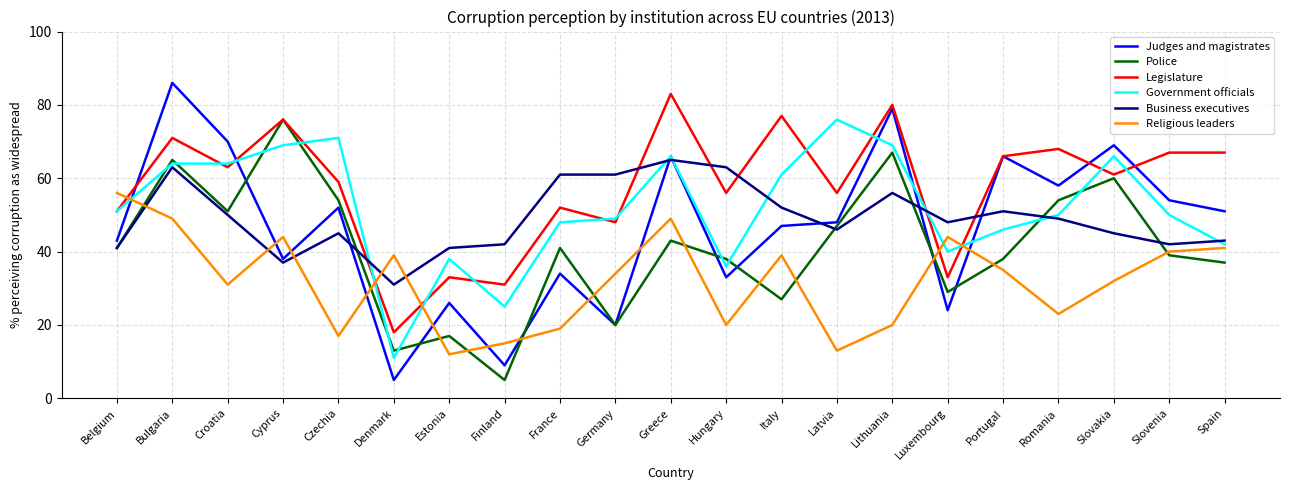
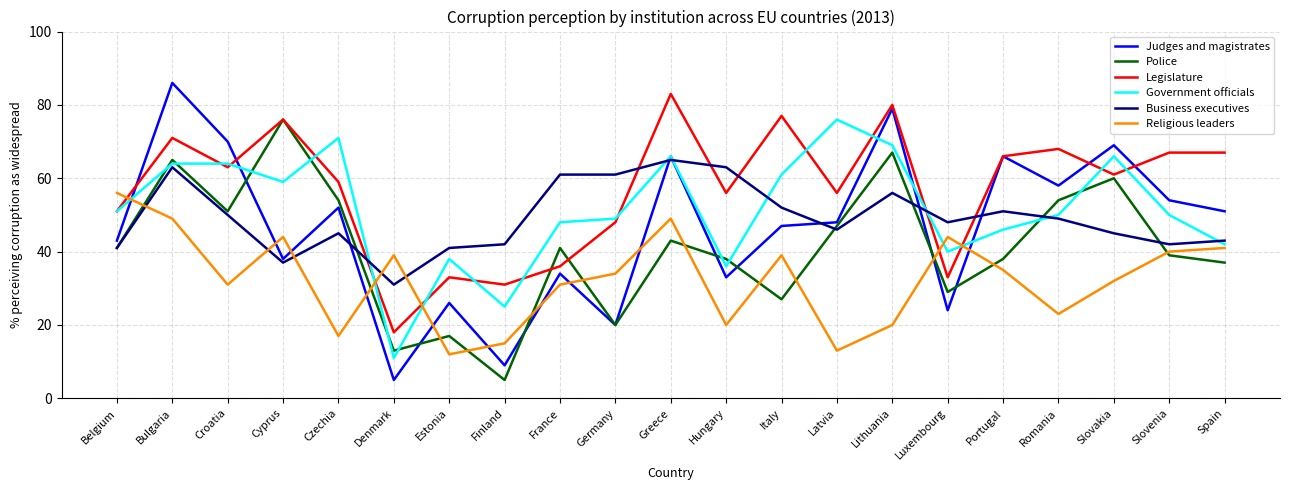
Government officials, Cyprus: 69 -> 59
Legislature, France: 52 -> 36
Religious leaders, France: 19 -> 31
